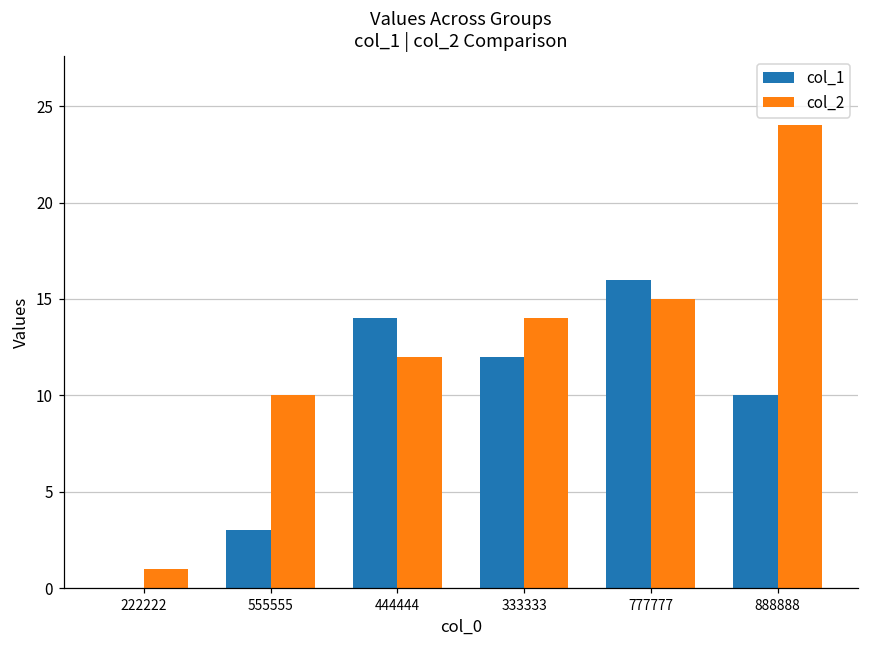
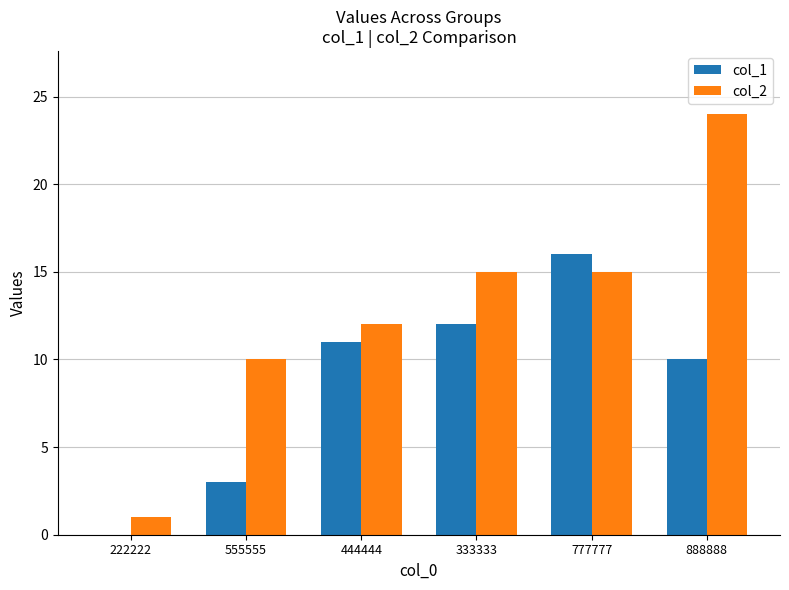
col_1, 444444: 14 -> 11
col_2, 333333: 14 -> 15
